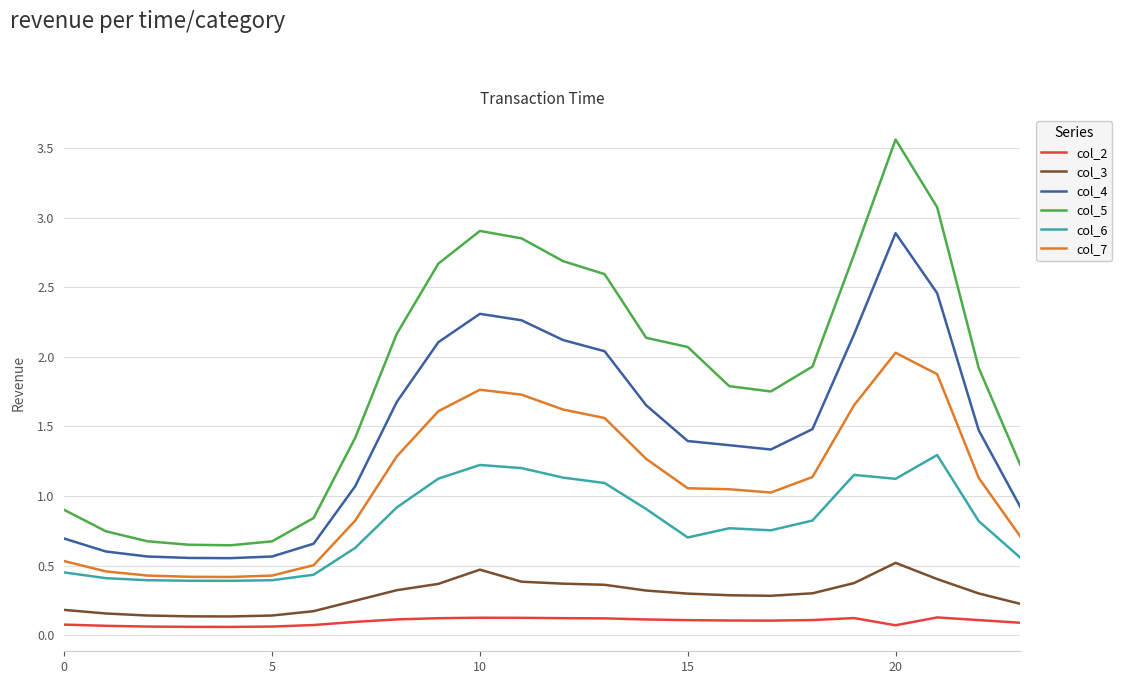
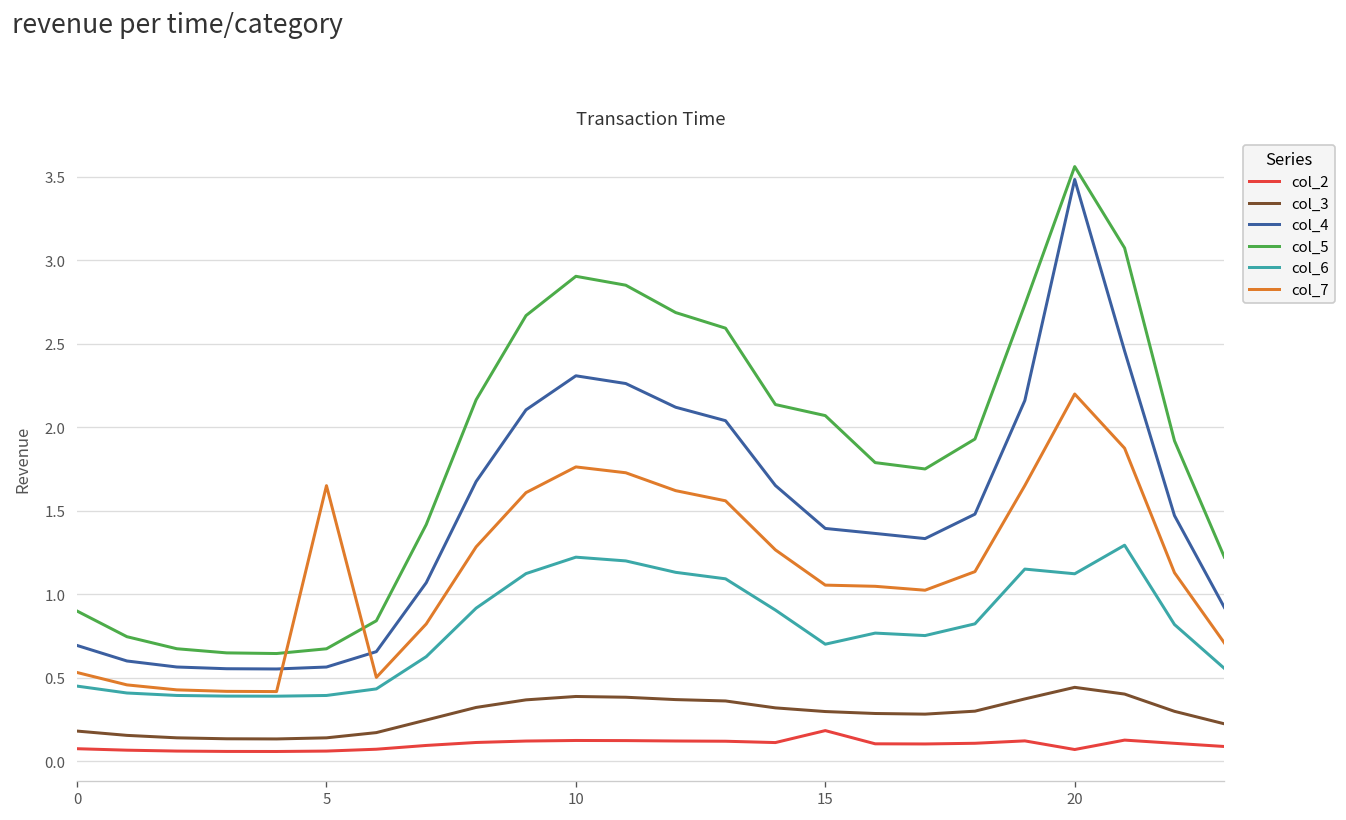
col_7, 5: 0.43 -> 1.65
col_3, 10: 0.47 -> 0.39
col_2, 15: 0.11 -> 0.18
col_3, 20: 0.52 -> 0.44
col_4, 20: 2.89 -> 3.48
col_7, 20: 2.03 -> 2.20
